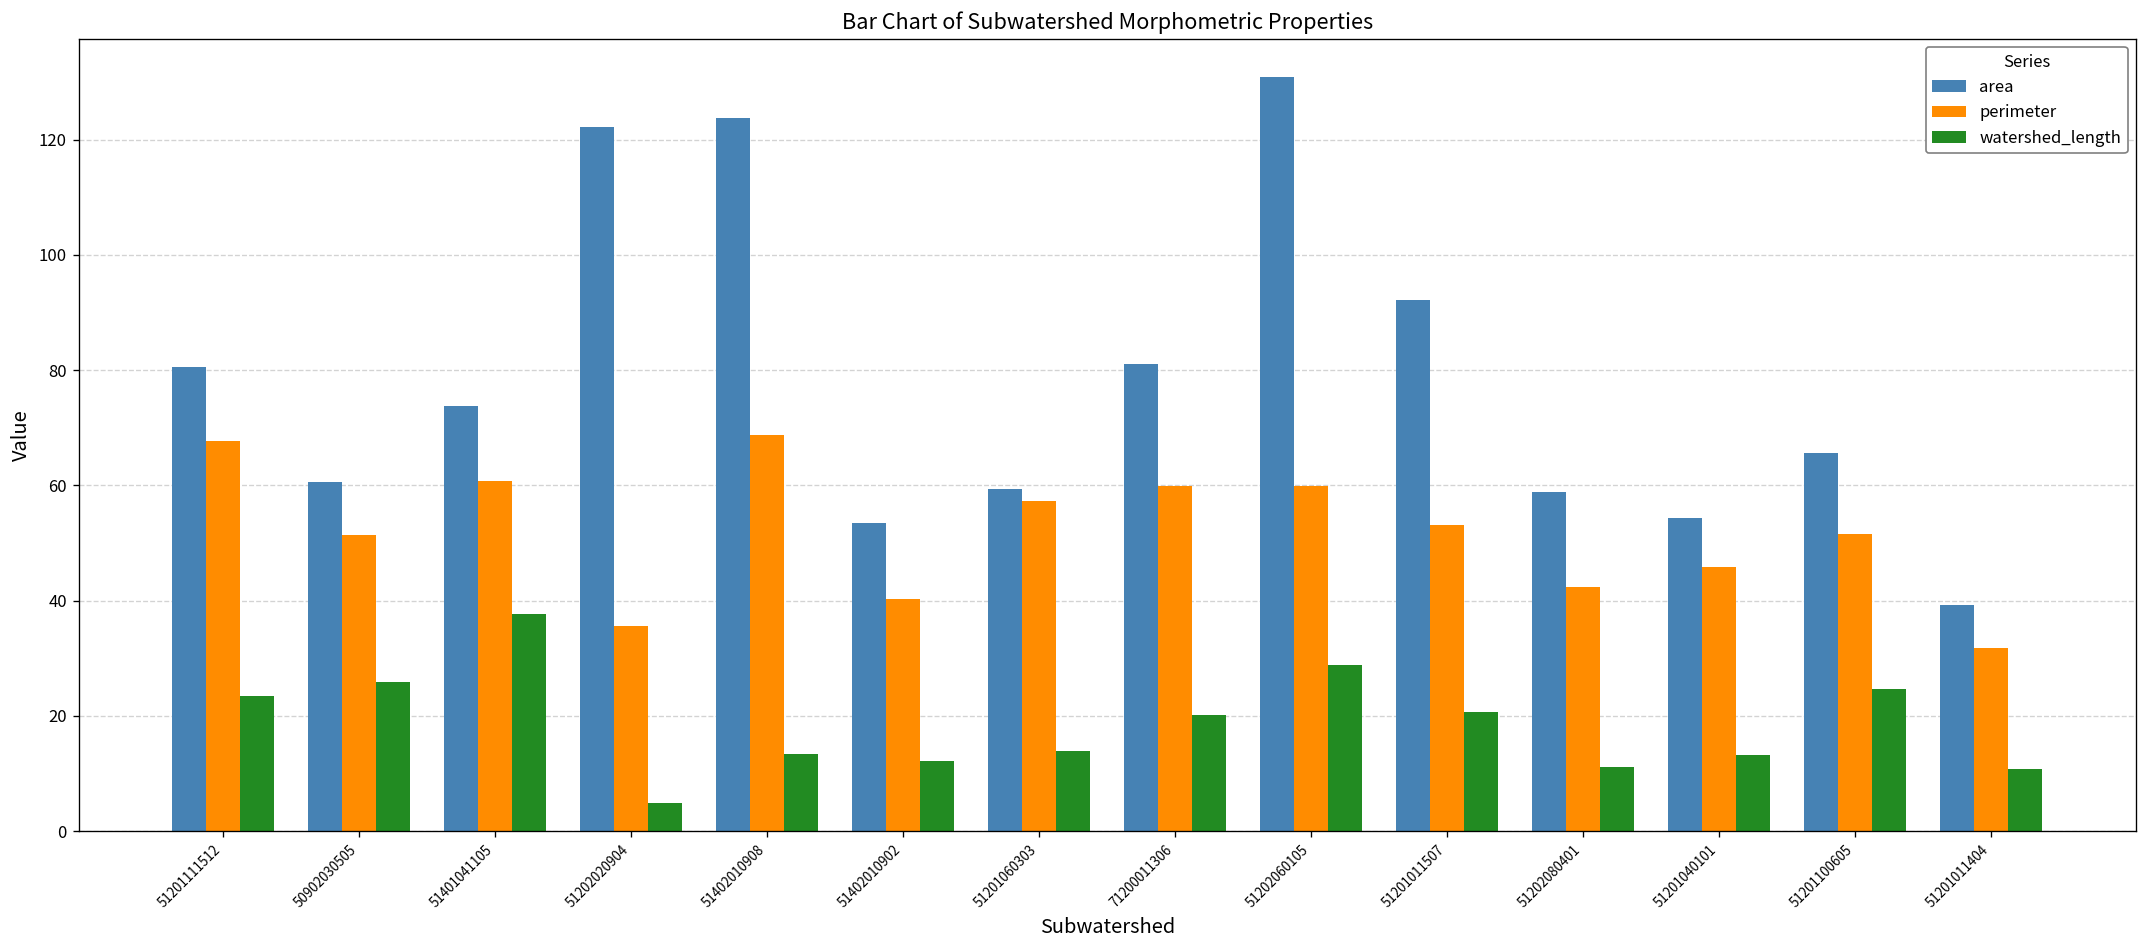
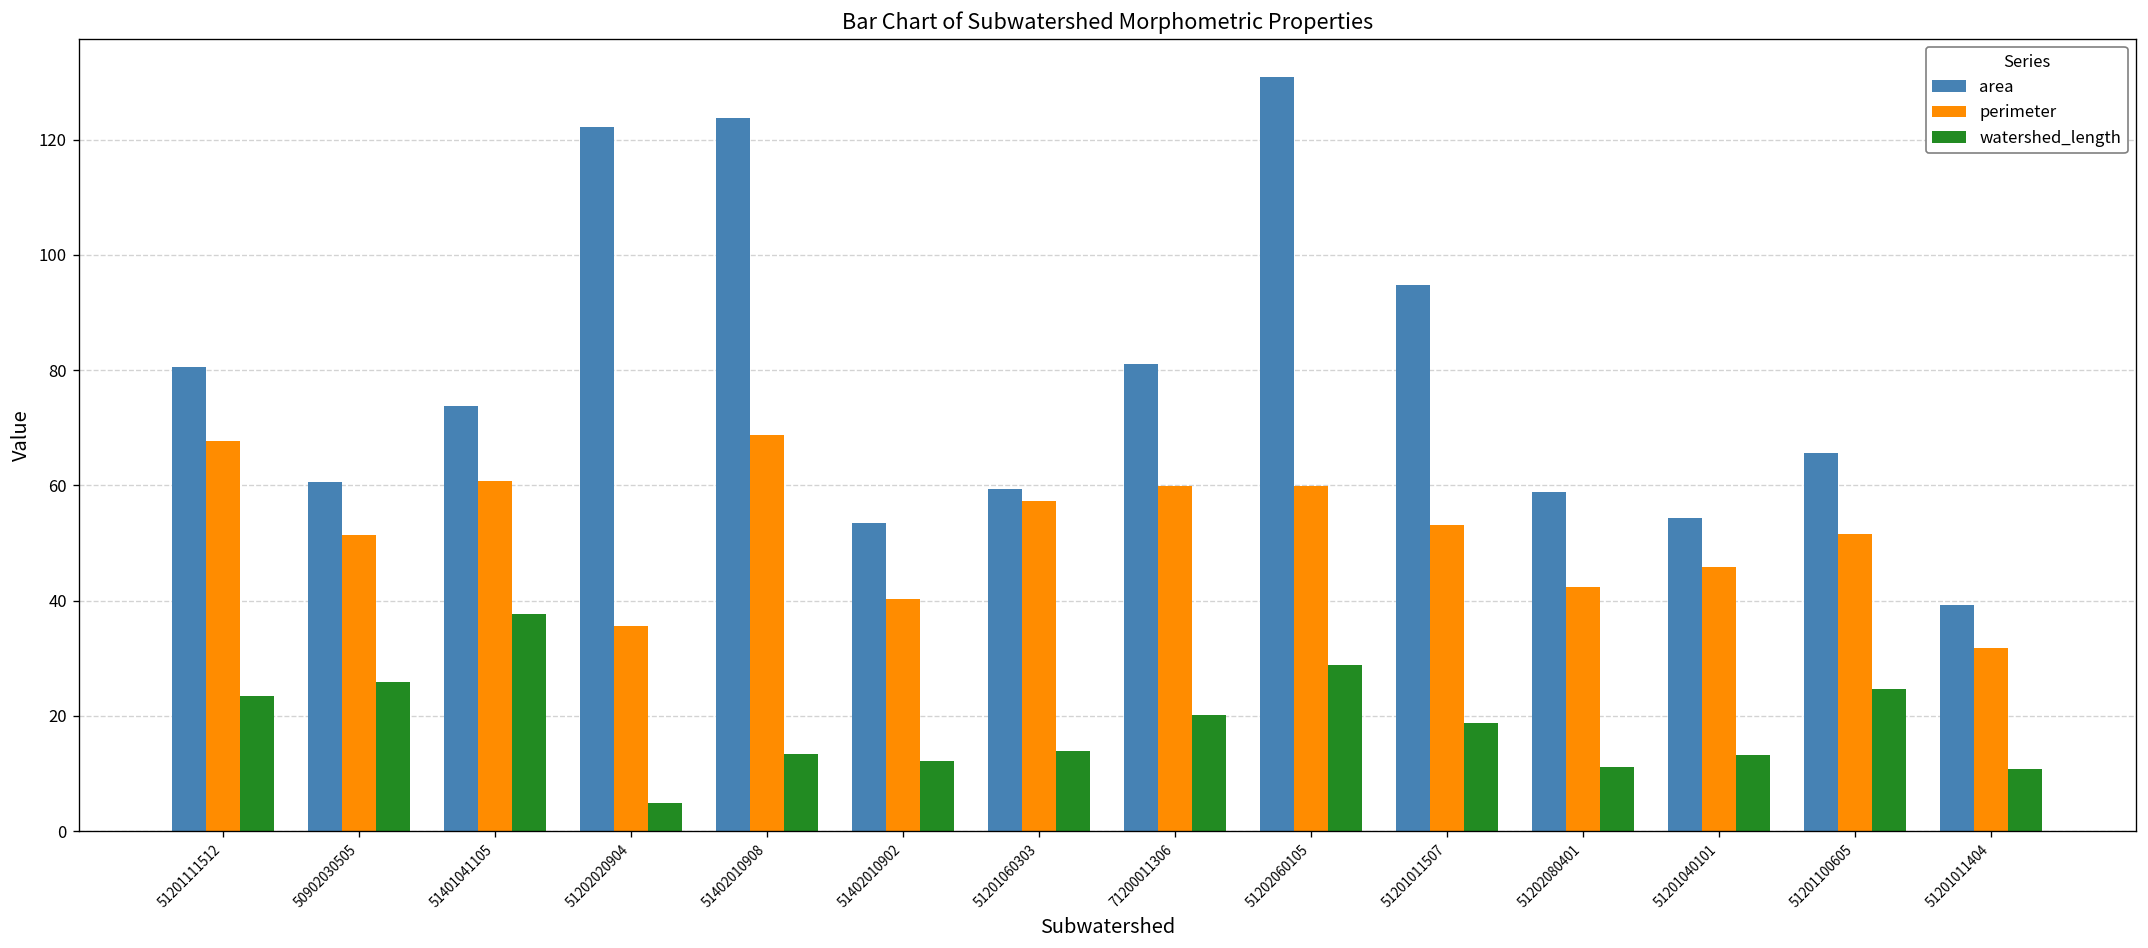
area, 51201011507: 92 -> 95
watershed_length, 51201011507: 21 -> 19
